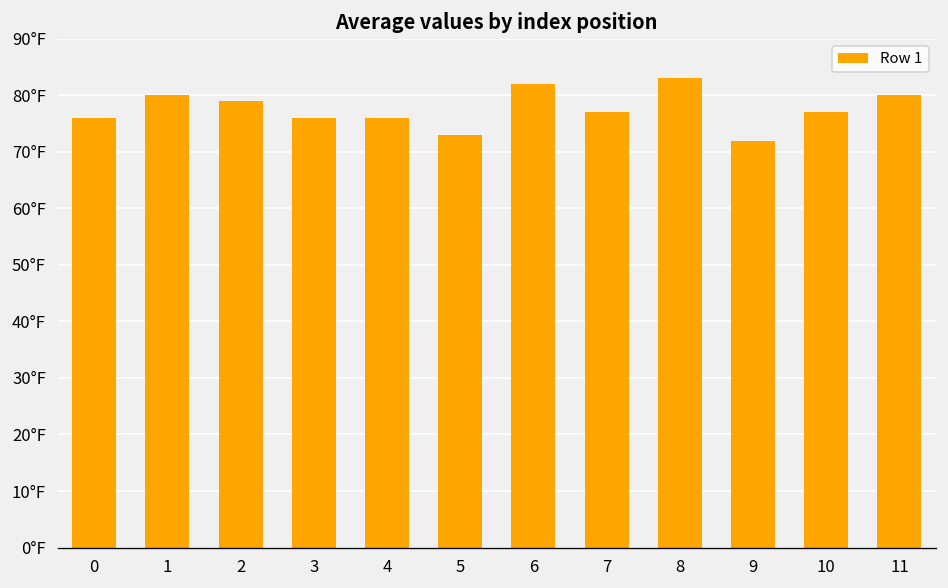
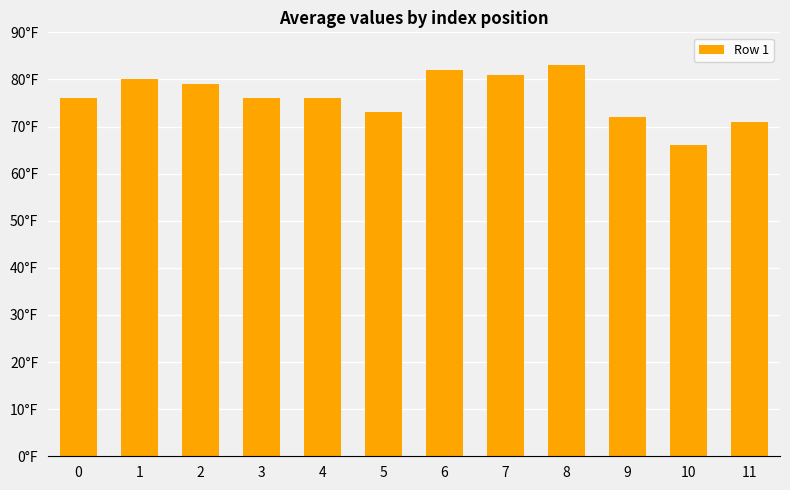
7: 77°F -> 81°F
10: 77°F -> 66°F
11: 80°F -> 71°F
